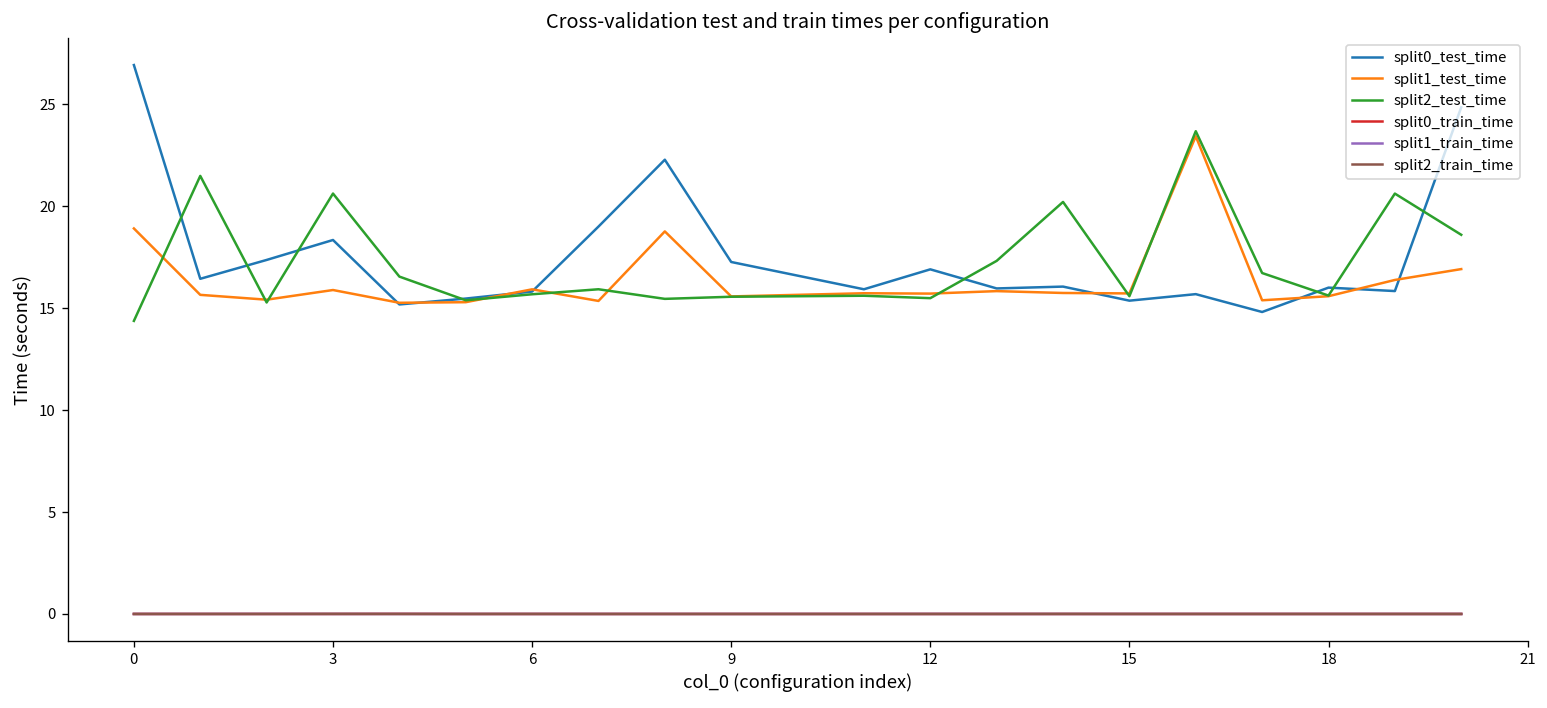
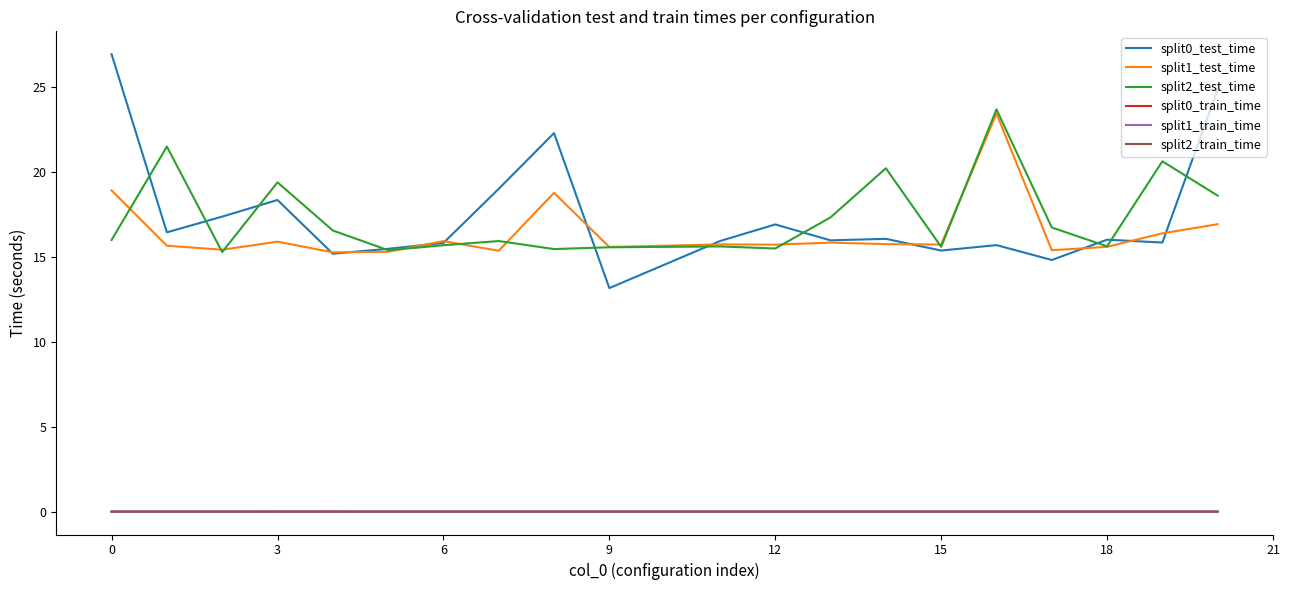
split2_test_time, 0: 14.4 -> 16.0
split2_test_time, 3: 20.6 -> 19.4
split0_test_time, 9: 17.3 -> 13.2
